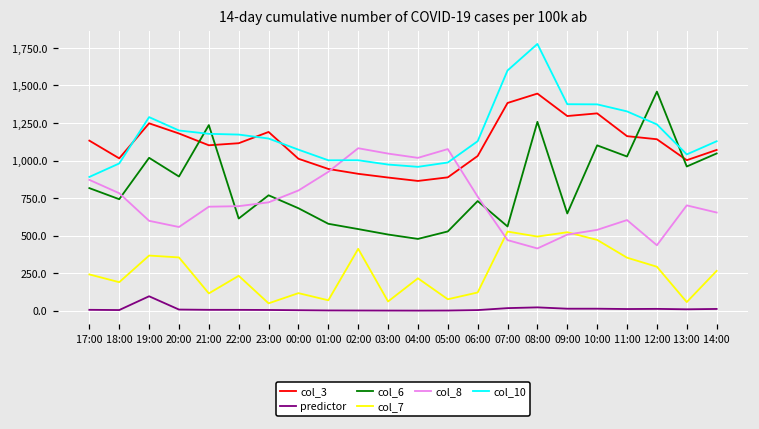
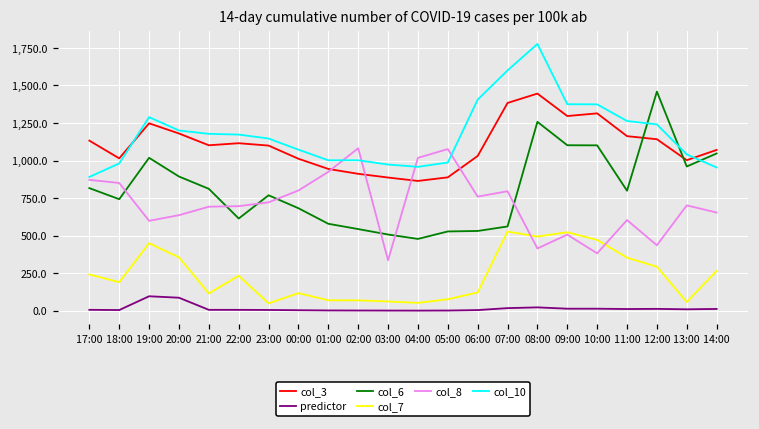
col_8, 18:00: 780 -> 850
col_7, 19:00: 370 -> 450
predictor, 20:00: 10 -> 90
col_8, 20:00: 560 -> 640
col_6, 21:00: 1,240 -> 810
col_3, 23:00: 1,190 -> 1,100
col_7, 02:00: 410 -> 70
col_8, 03:00: 1,050 -> 340
col_7, 04:00: 220 -> 50
col_6, 06:00: 730 -> 530
col_10, 06:00: 1,130 -> 1,410
col_8, 07:00: 470 -> 800
col_6, 09:00: 650 -> 1,100
col_8, 10:00: 540 -> 380
col_6, 11:00: 1,030 -> 800
col_10, 11:00: 1,330 -> 1,260
col_10, 14:00: 1,130 -> 950
